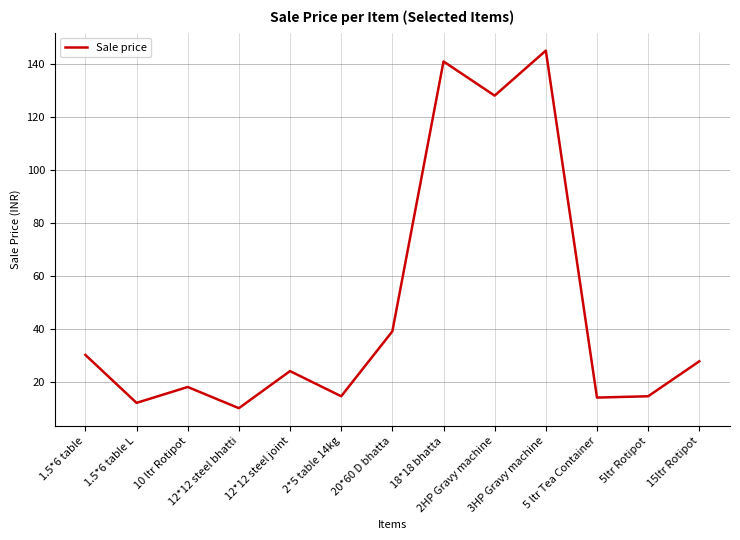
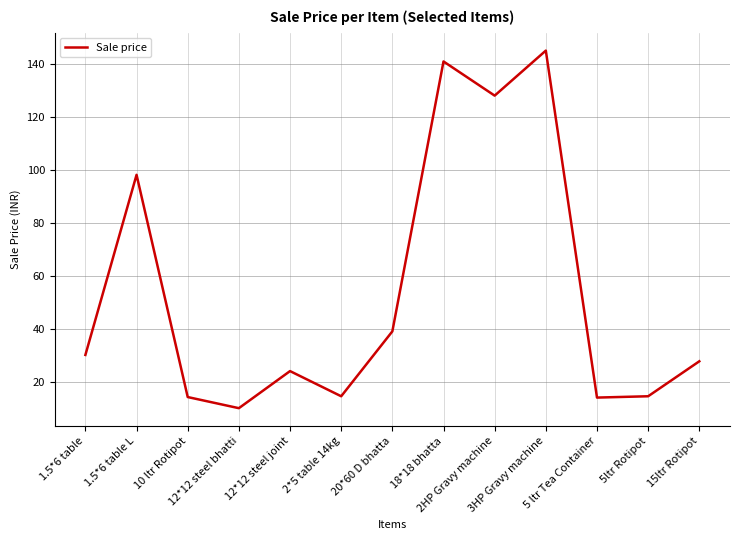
1.5*6 table L: 12 -> 98
10 ltr Rotipot: 18 -> 14
